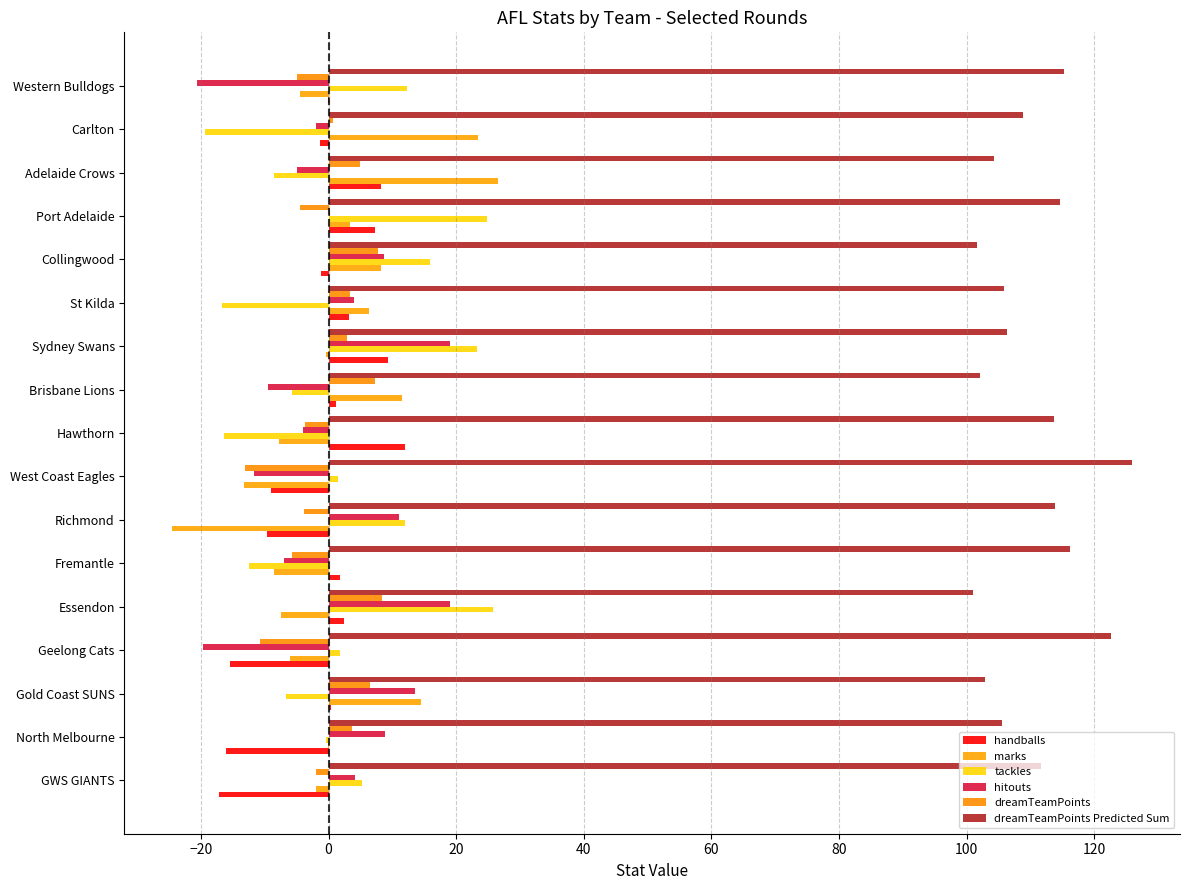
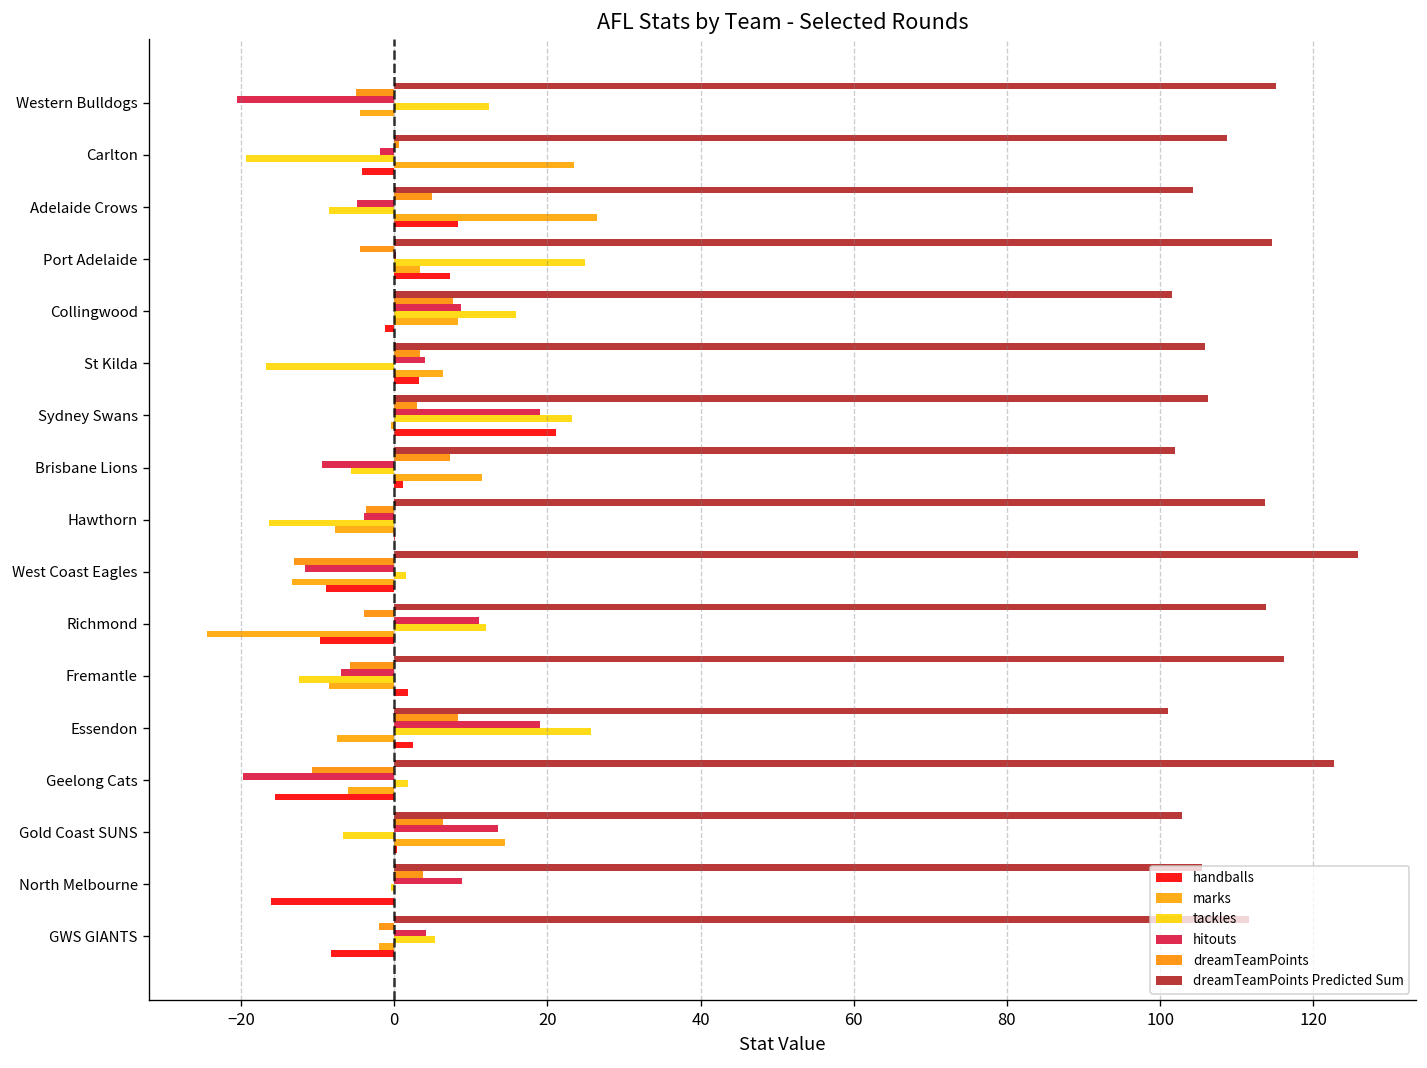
handballs, Carlton: -1 -> -4
handballs, Sydney Swans: 9 -> 21
handballs, Hawthorn: 12 -> 0
handballs, GWS GIANTS: -17 -> -8
